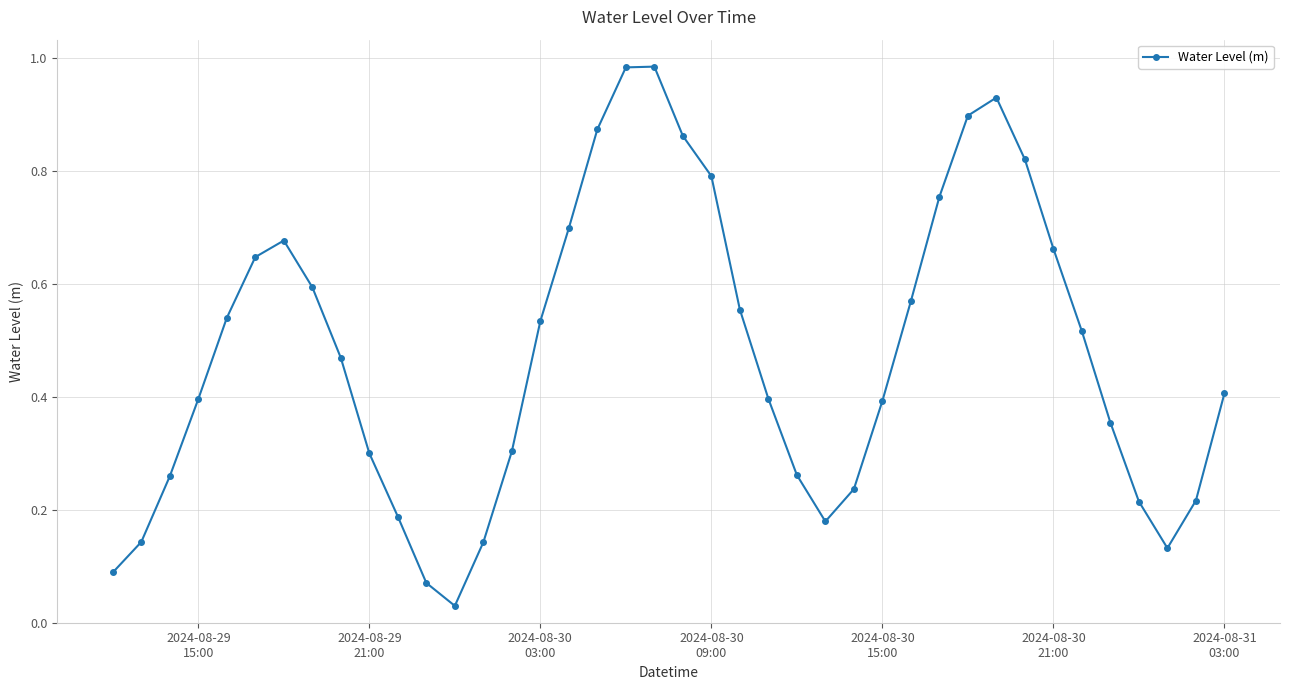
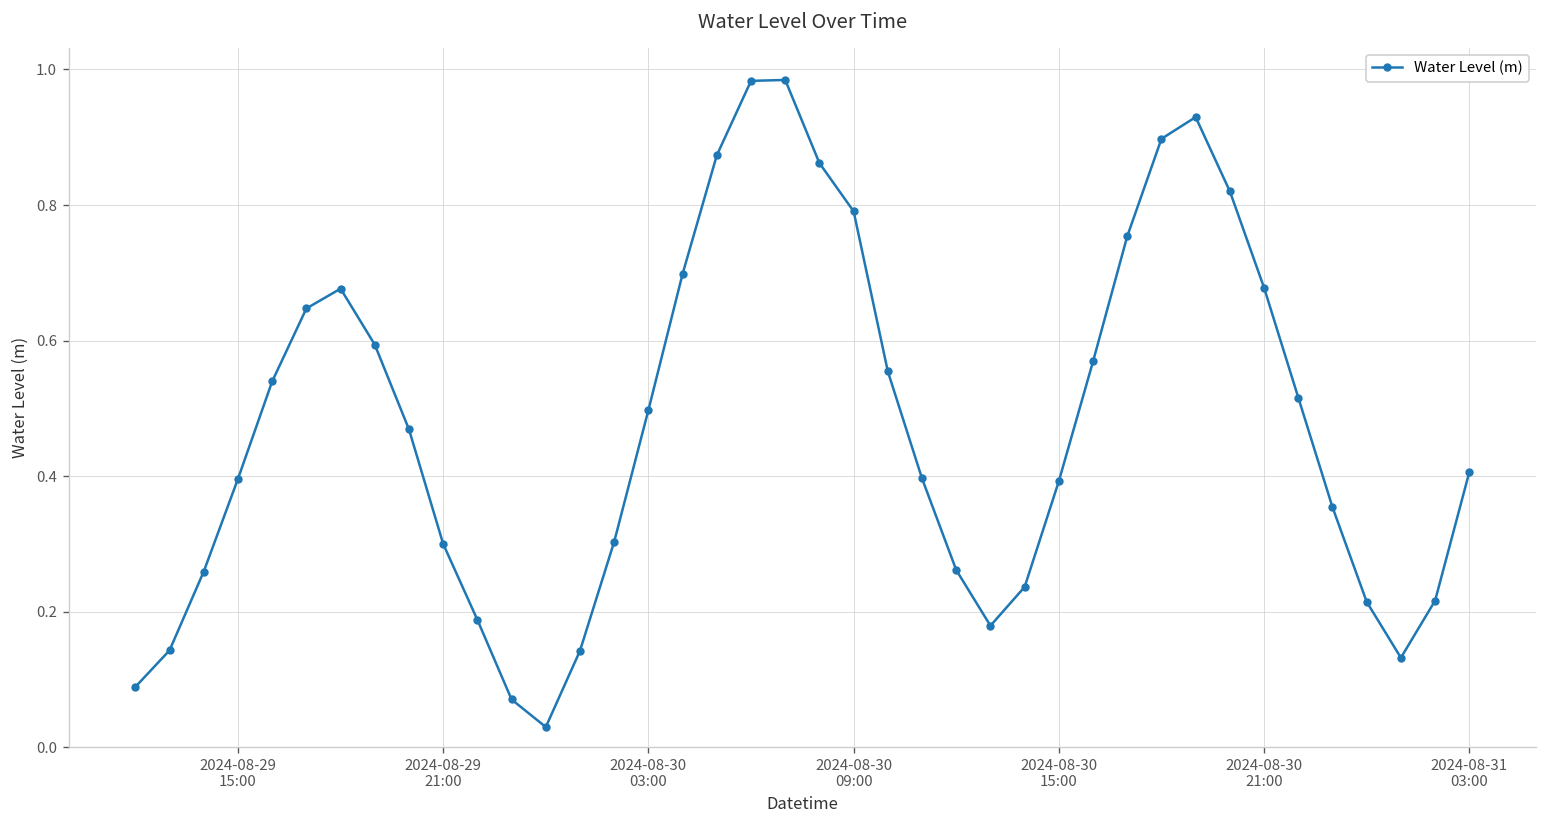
2024-08-30 03:00: 0.53 -> 0.50
2024-08-30 21:00: 0.66 -> 0.68
